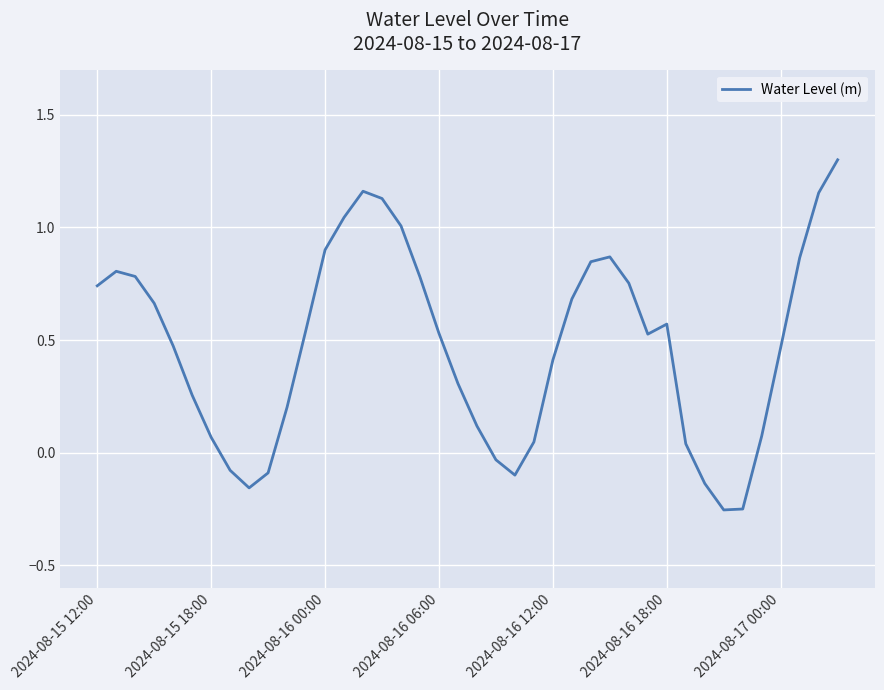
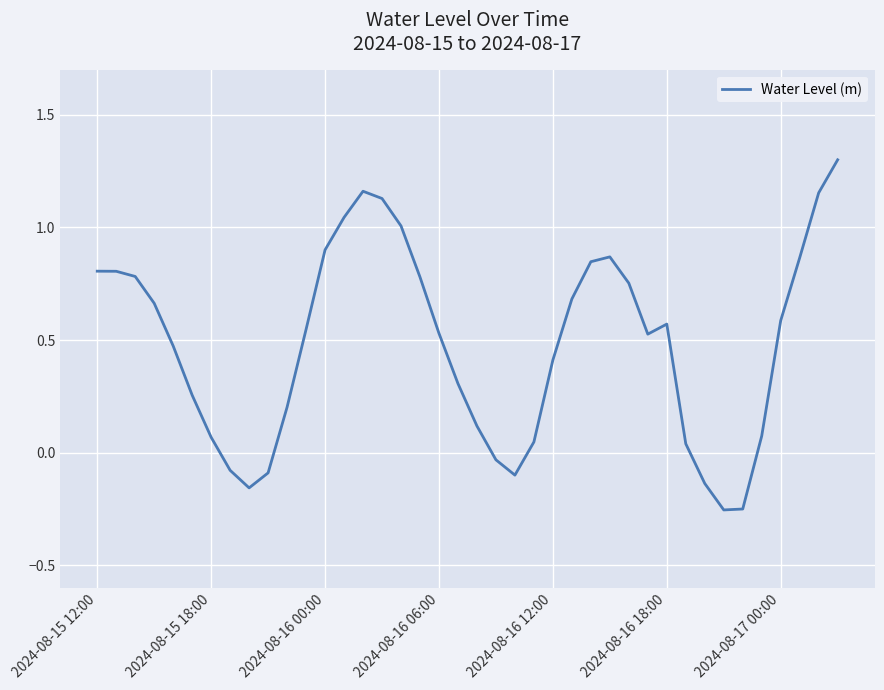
2024-08-15 12:00: 0.74 -> 0.81
2024-08-17 00:00: 0.47 -> 0.59
